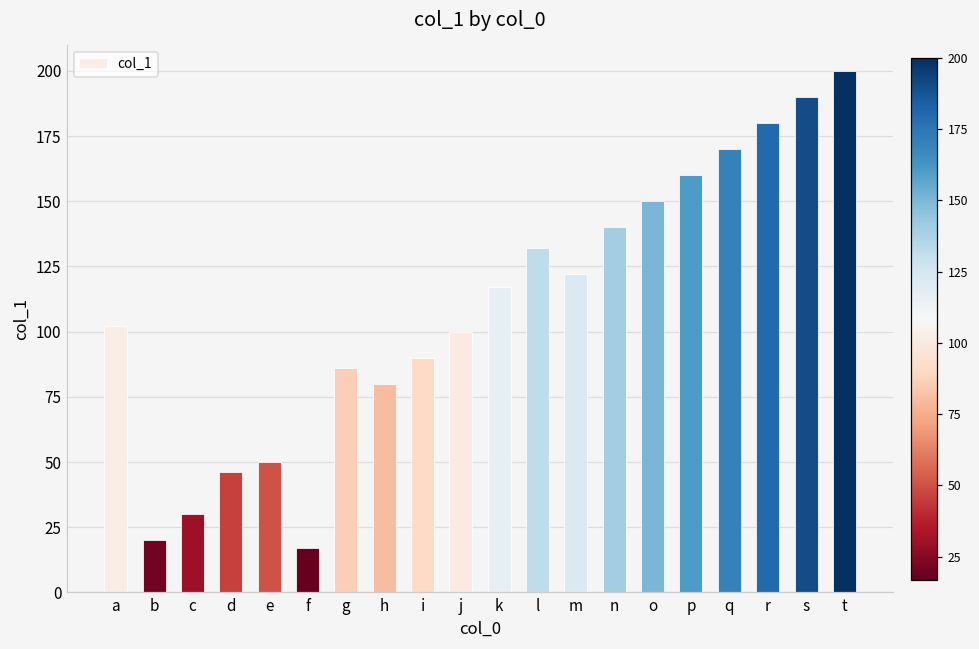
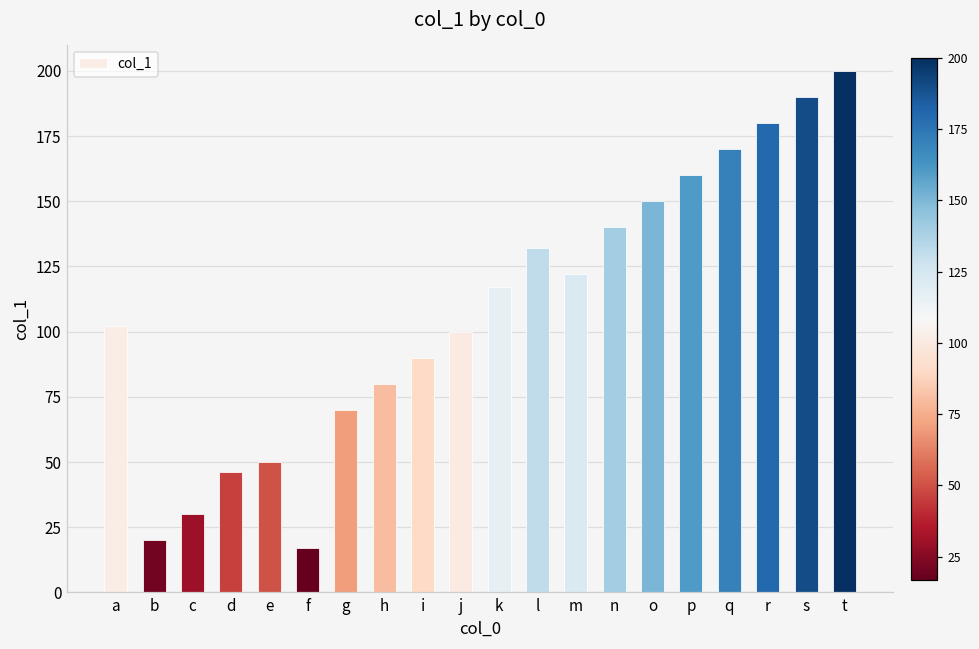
g: 86 -> 70
